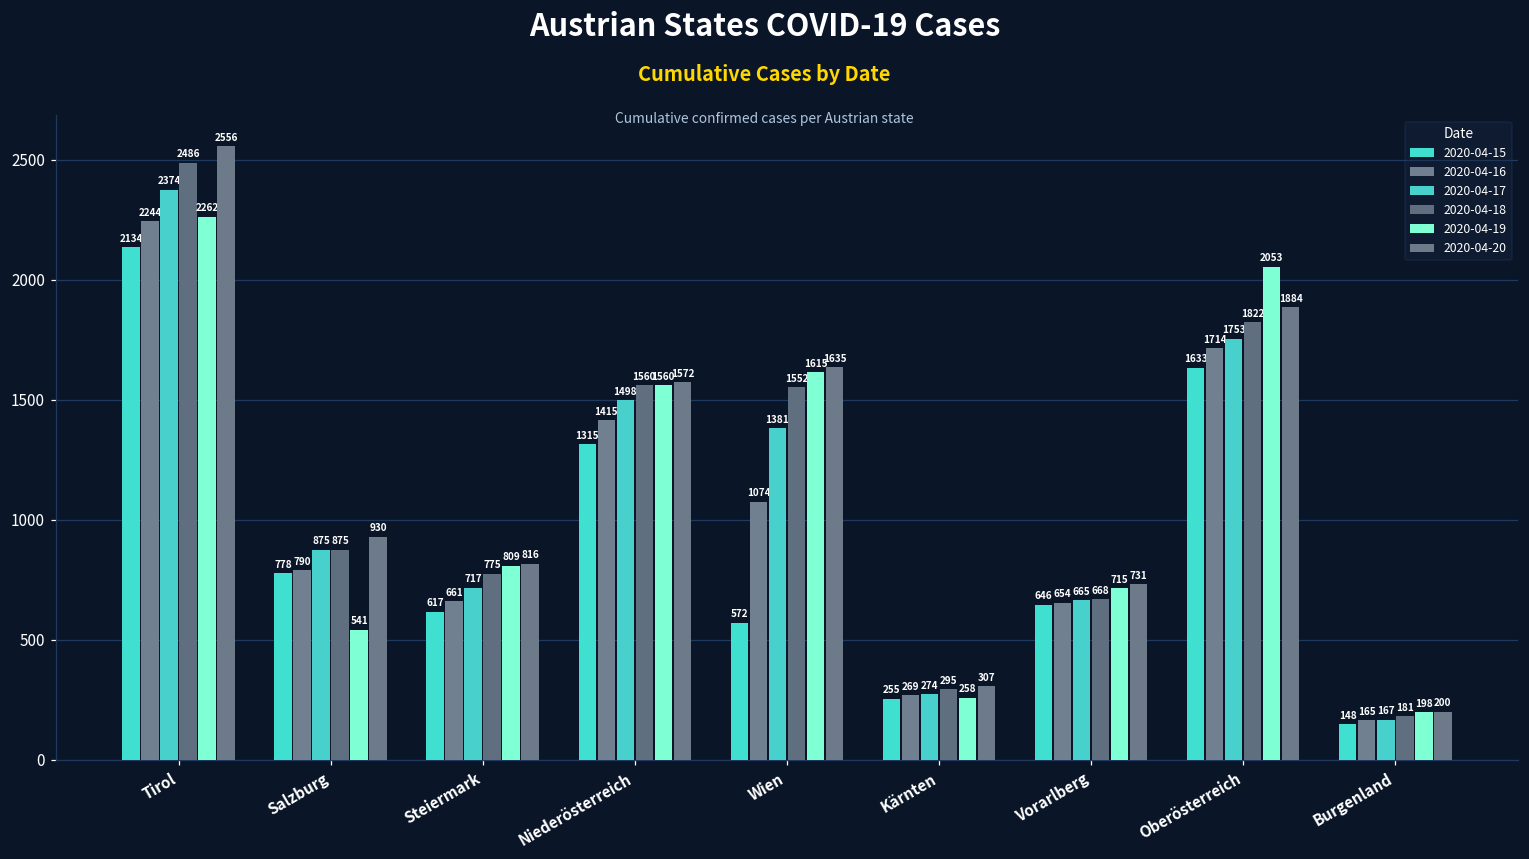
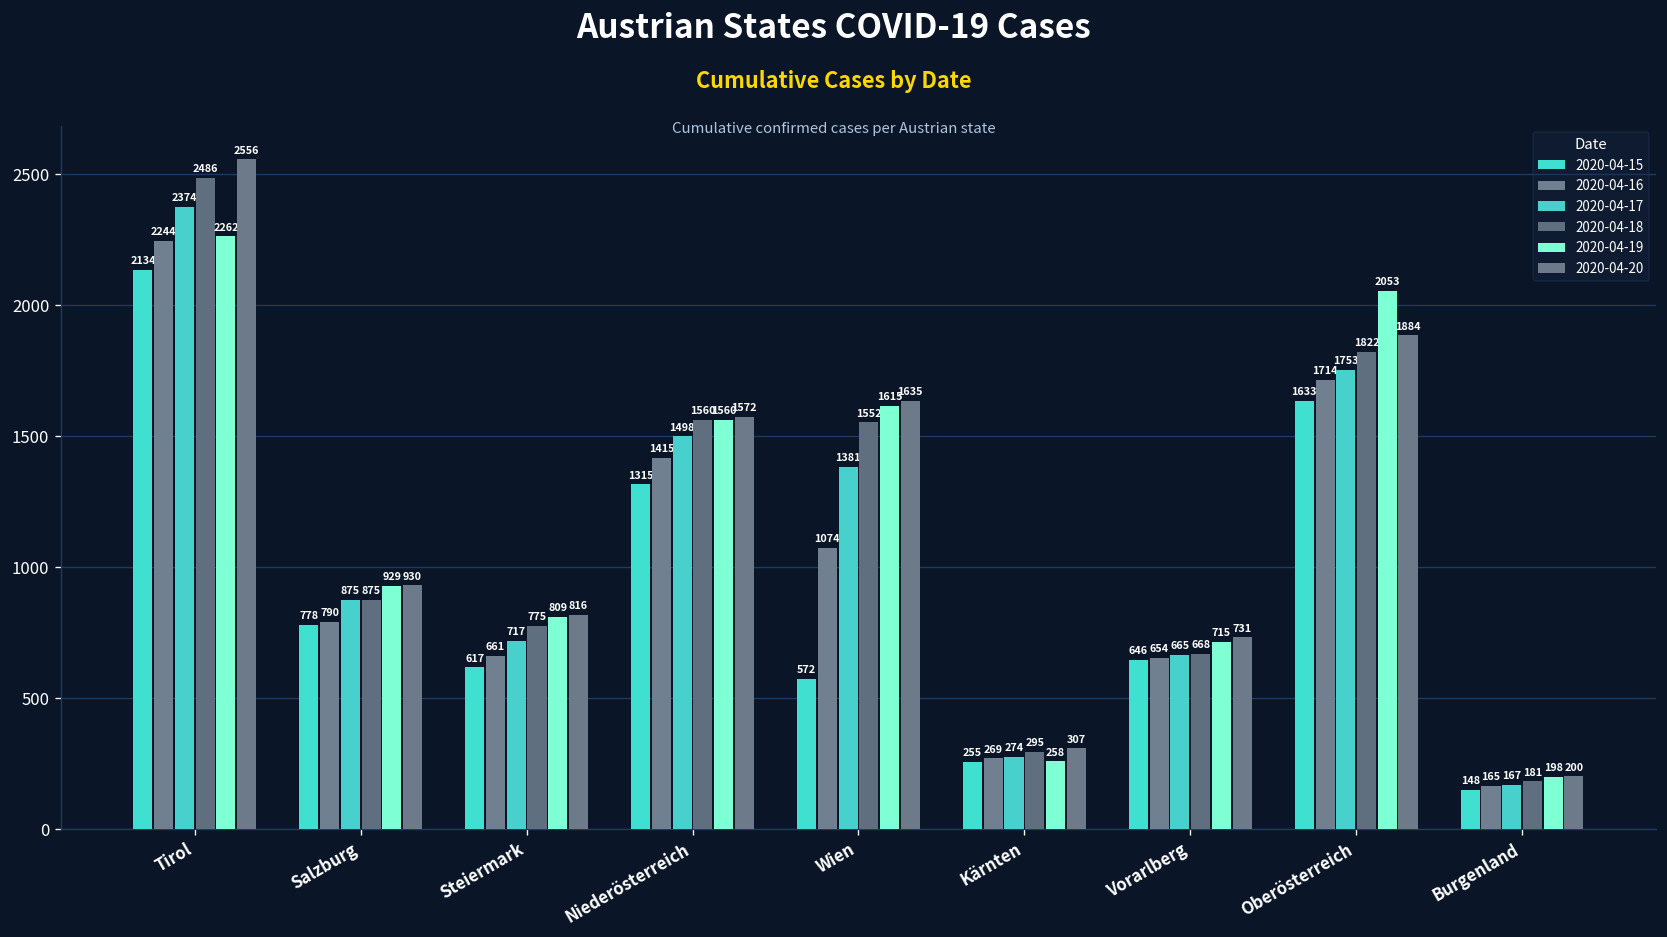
2020-04-19, Salzburg: 541 -> 929
